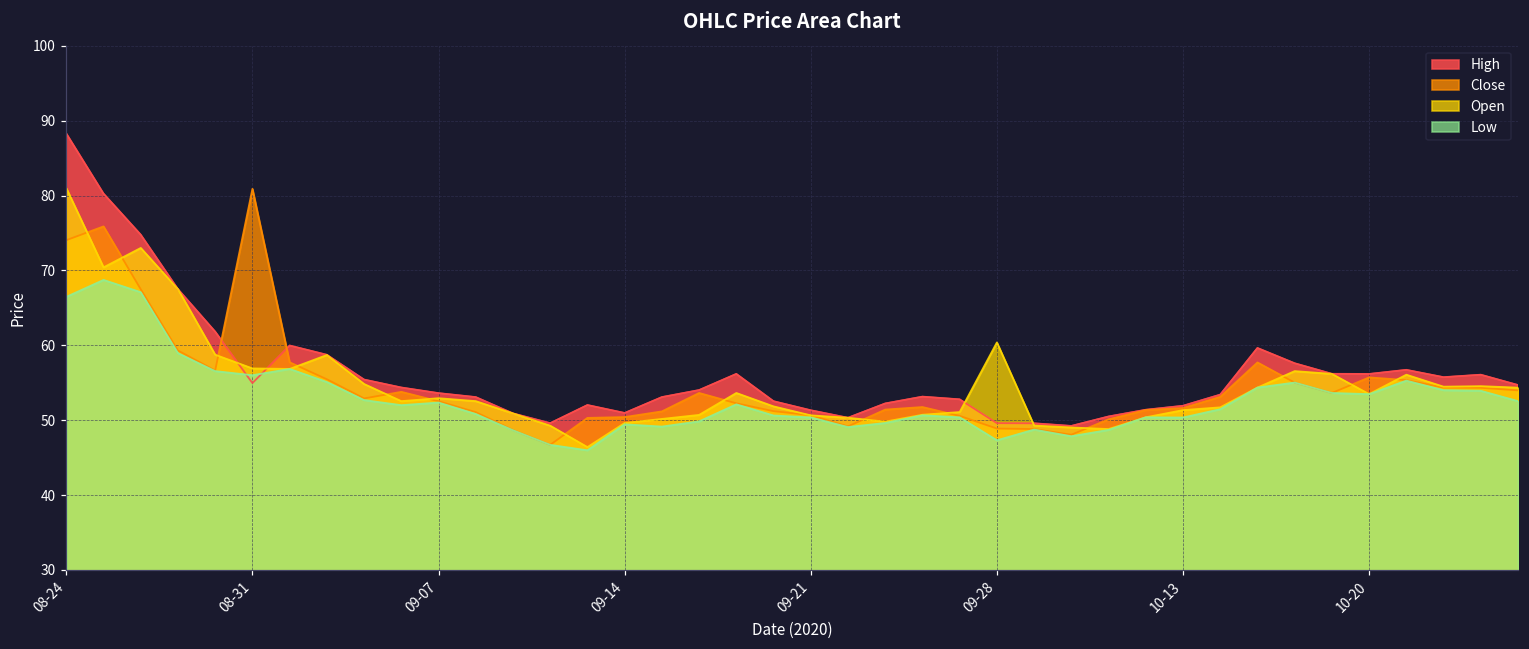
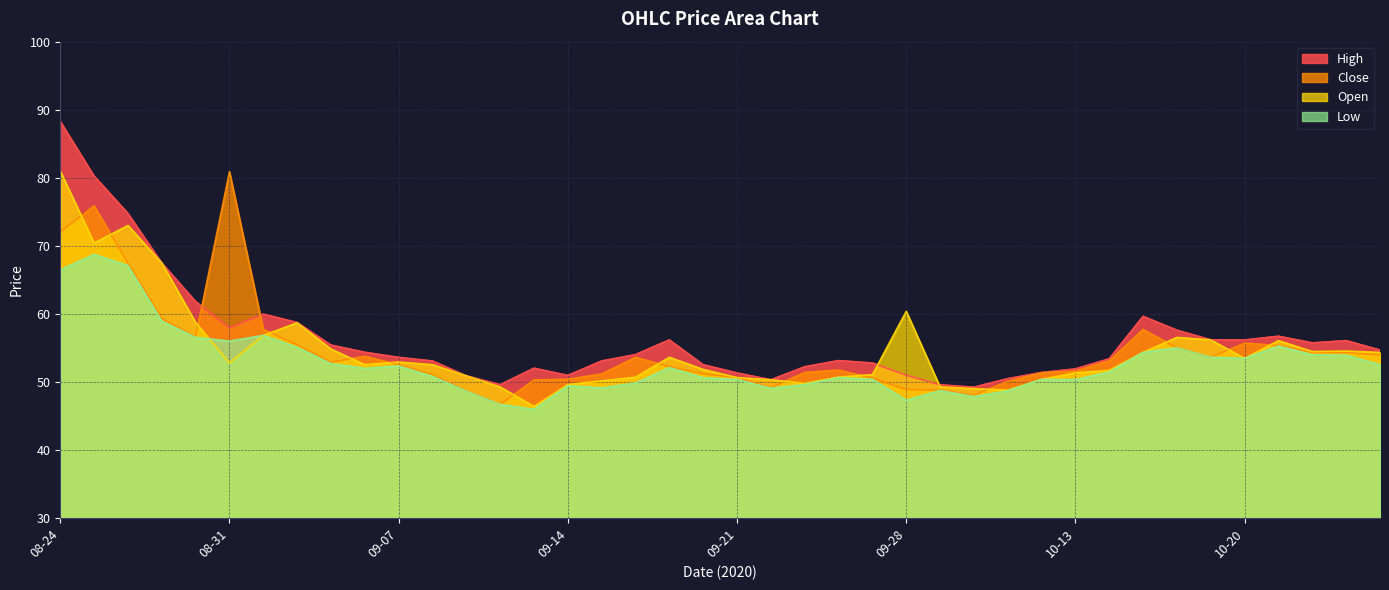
Close, 08-24: 74 -> 72
High, 08-31: 55 -> 58
Open, 08-31: 57 -> 53
High, 09-28: 50 -> 51
